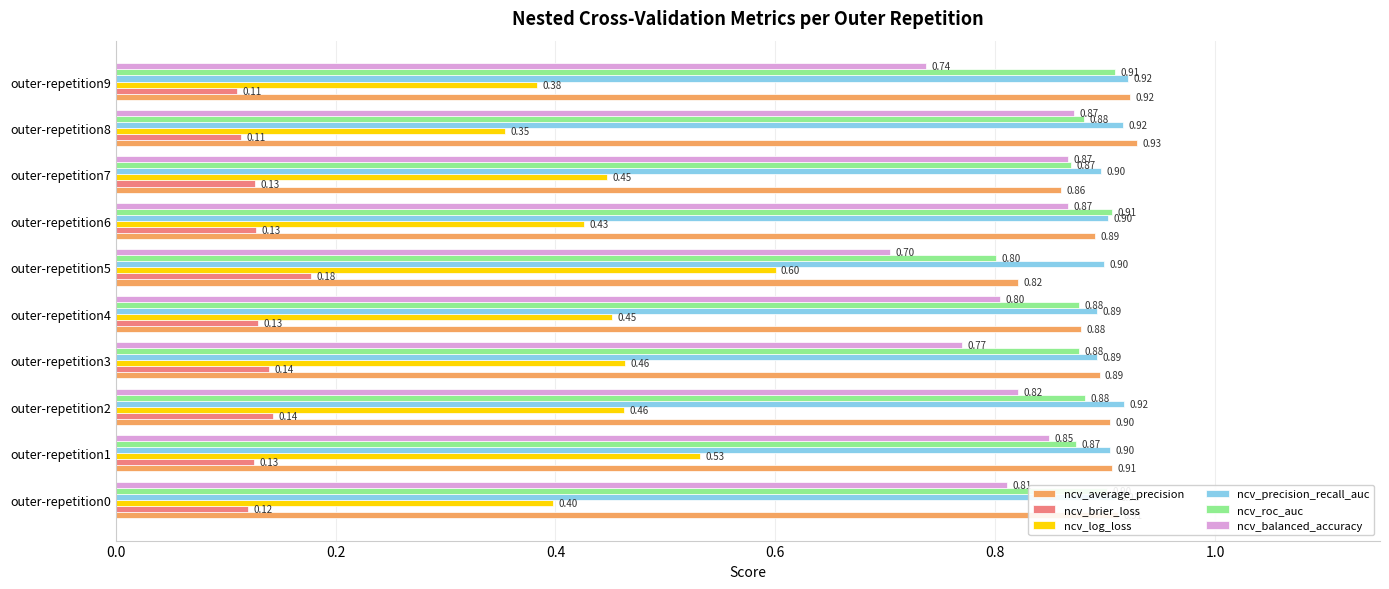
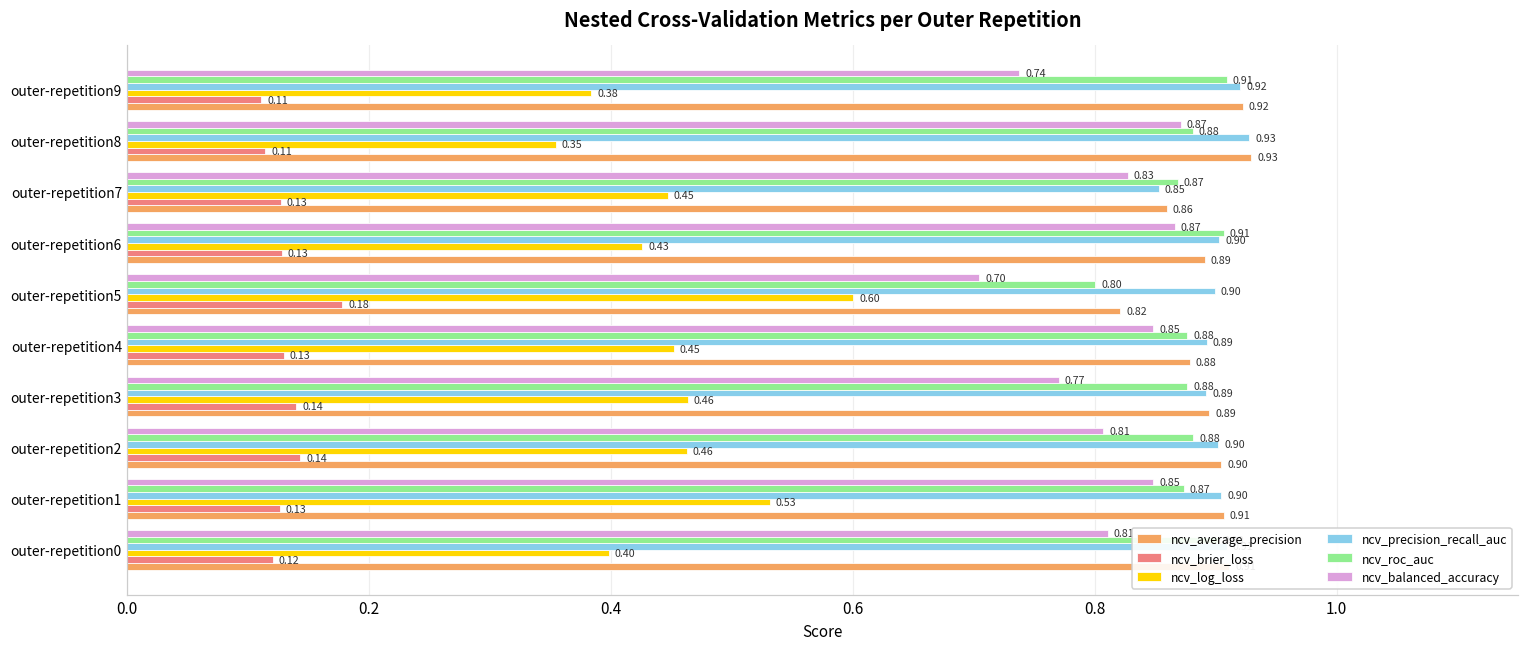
ncv_precision_recall_auc, outer-repetition8: 0.92 -> 0.93
ncv_balanced_accuracy, outer-repetition7: 0.87 -> 0.83
ncv_precision_recall_auc, outer-repetition7: 0.90 -> 0.85
ncv_balanced_accuracy, outer-repetition4: 0.80 -> 0.85
ncv_balanced_accuracy, outer-repetition2: 0.82 -> 0.81
ncv_precision_recall_auc, outer-repetition2: 0.92 -> 0.90
